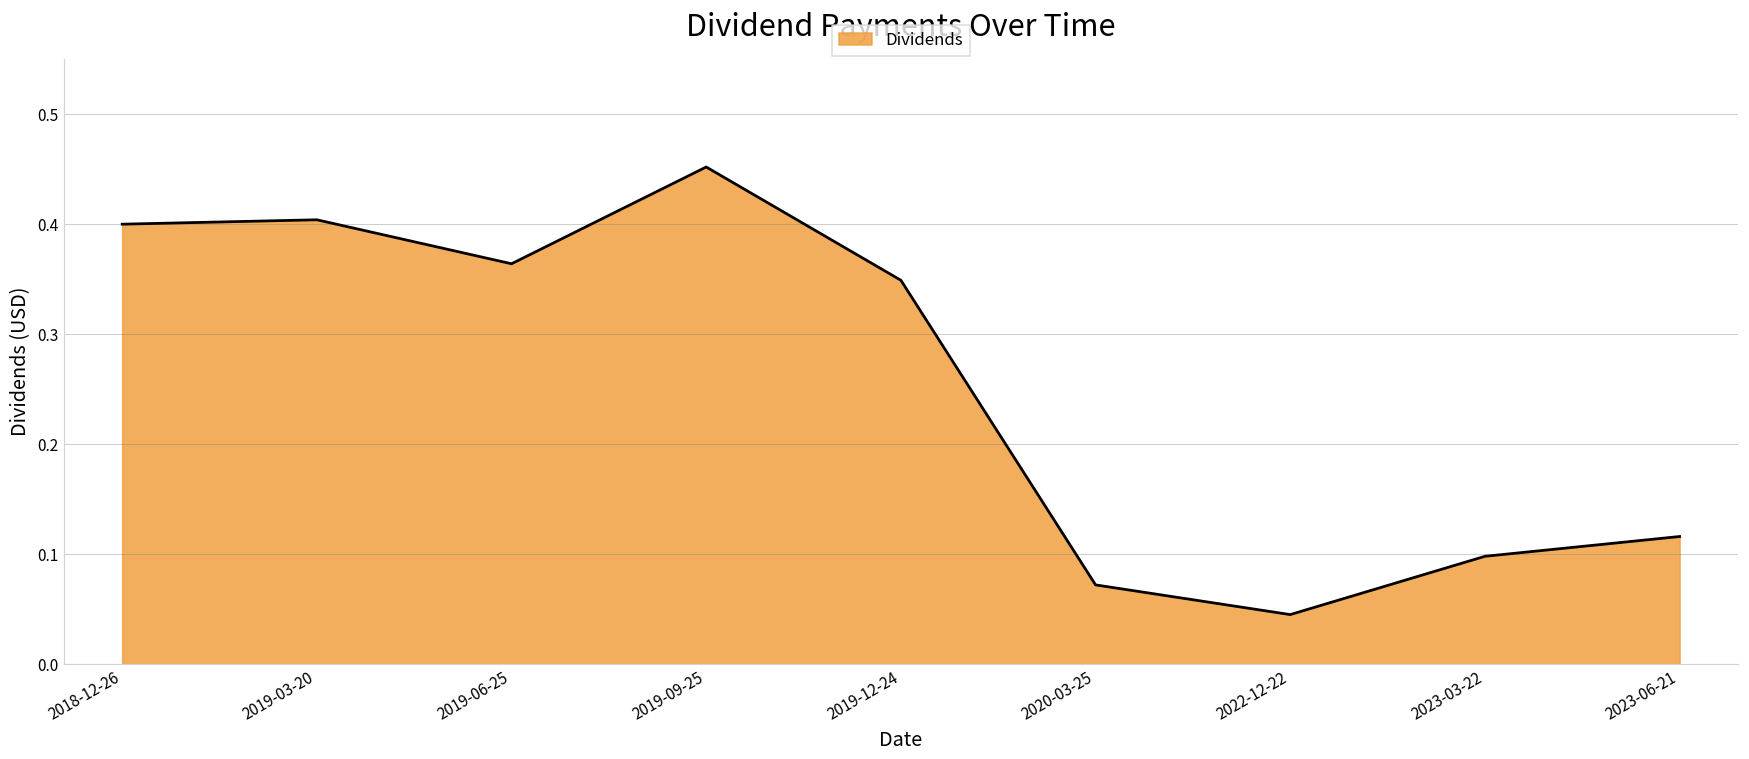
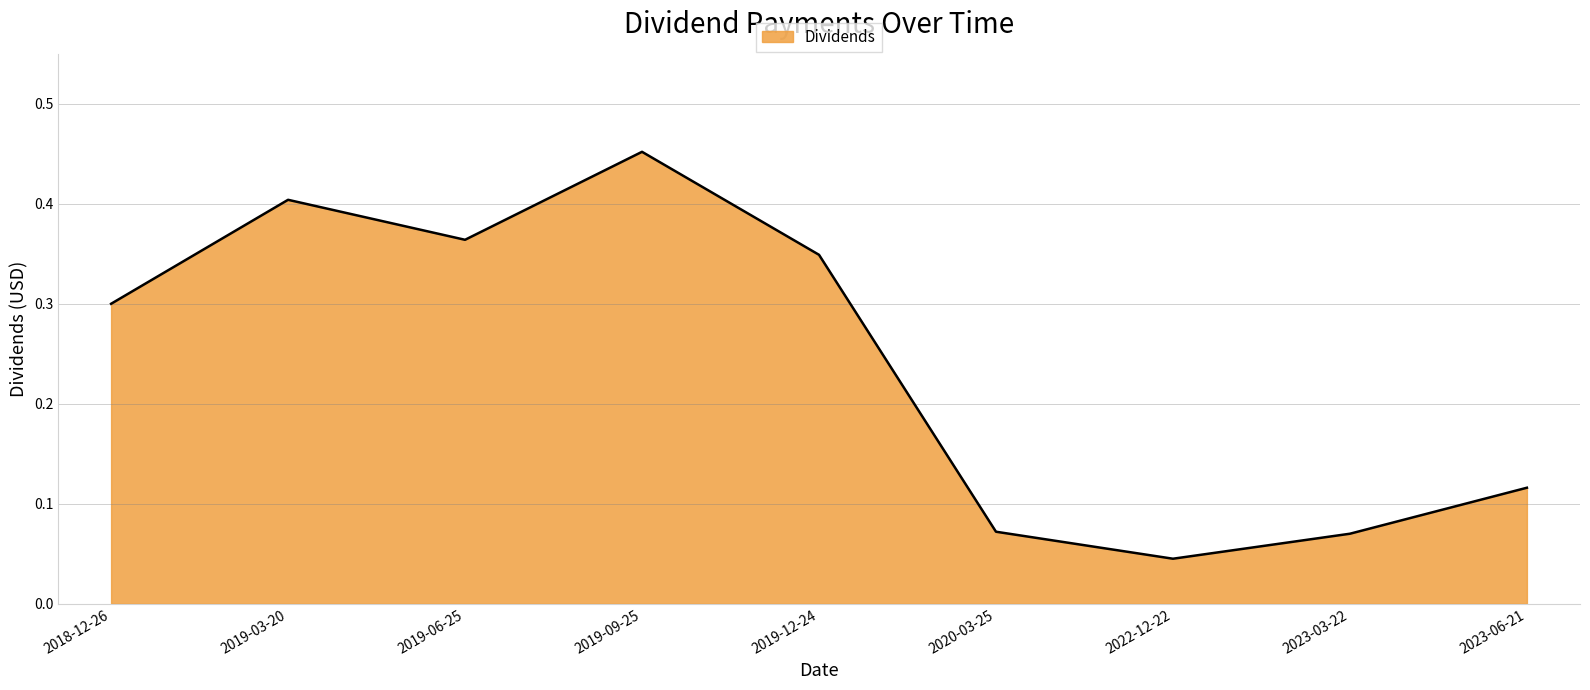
2018-12-26: 0.4 -> 0.3
2023-03-22: 0.10 -> 0.07
